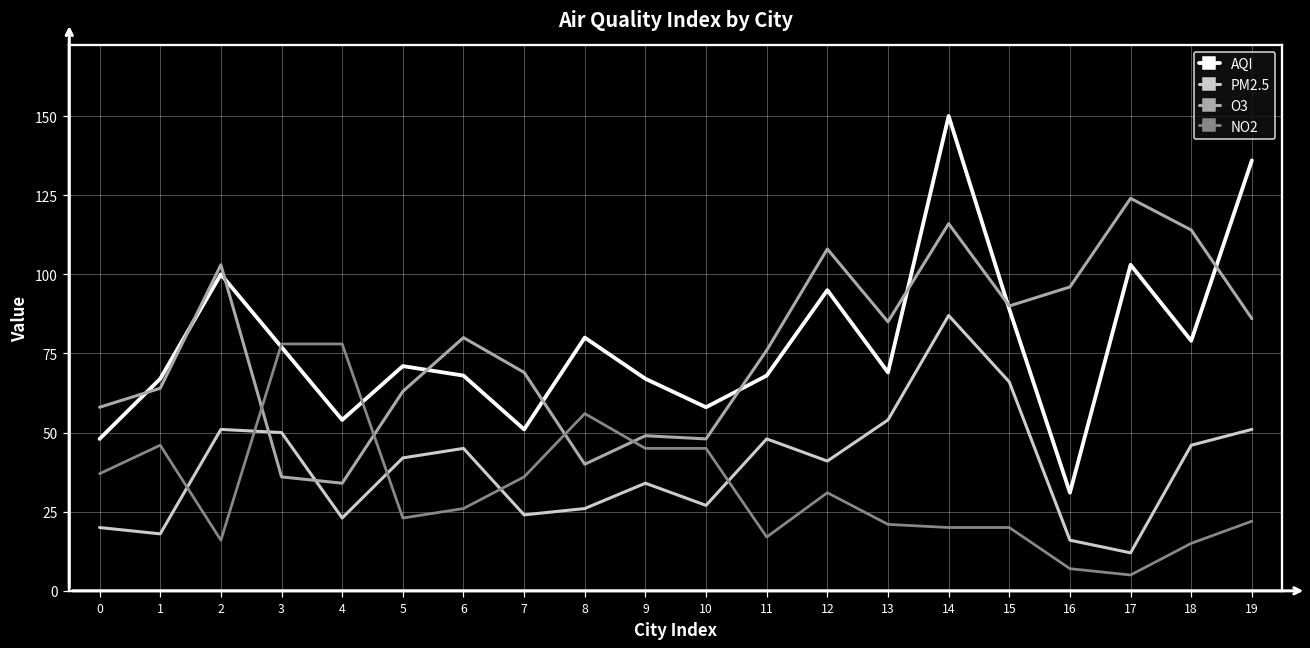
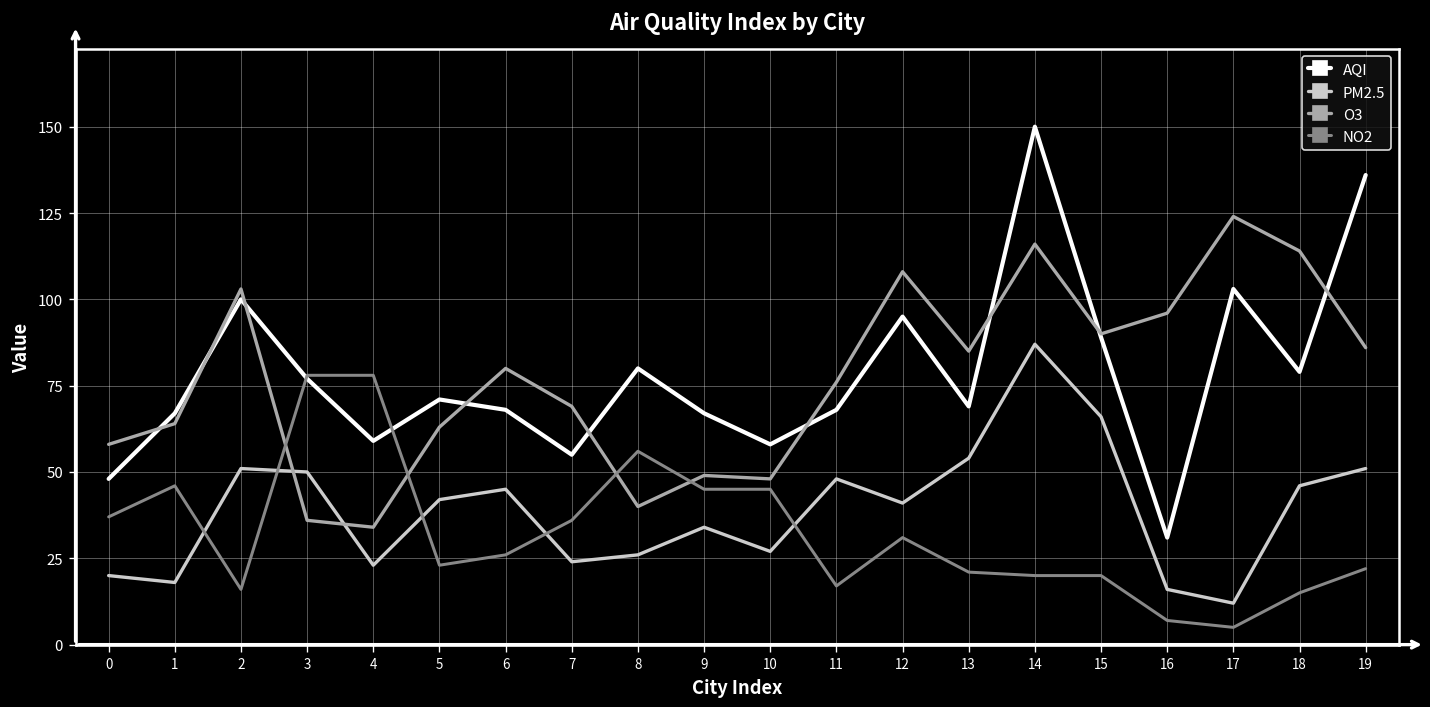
AQI, 4: 54 -> 59
AQI, 7: 51 -> 55
